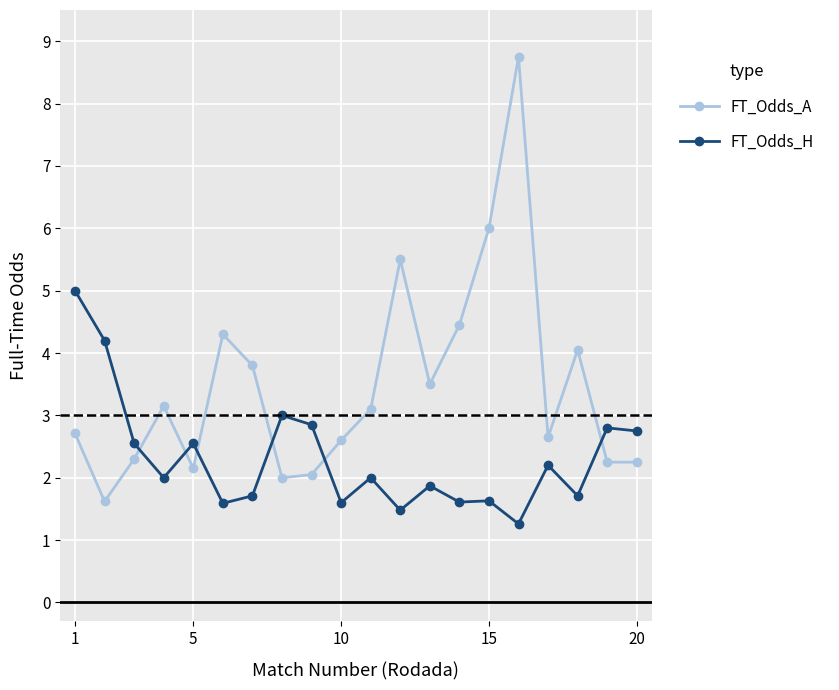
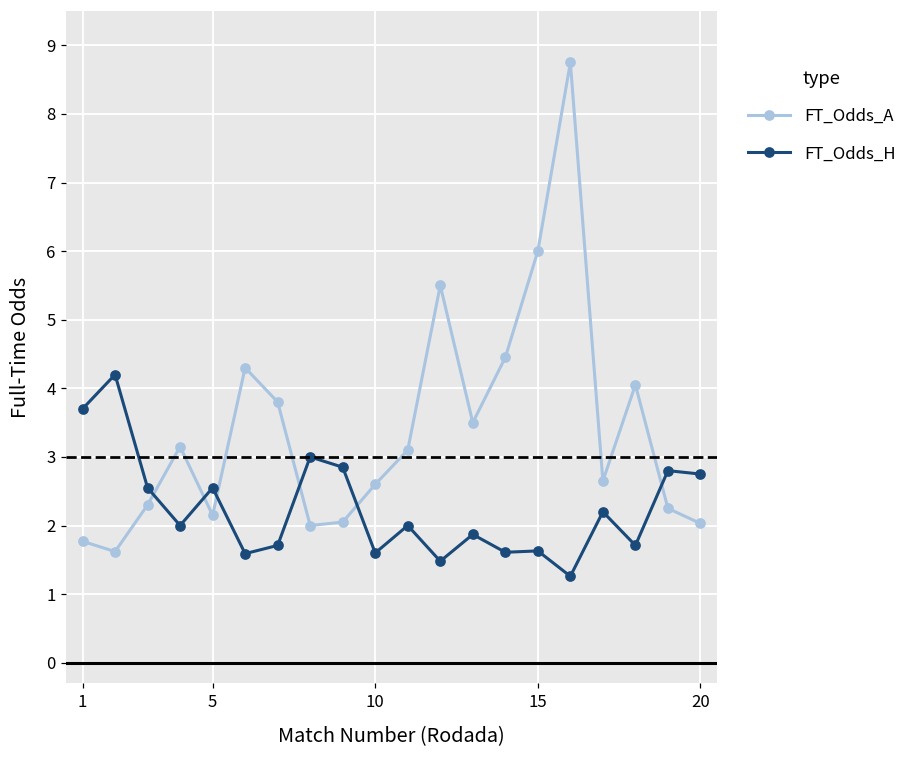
FT_Odds_A, 1: 2.7 -> 1.8
FT_Odds_H, 1: 5.0 -> 3.7
FT_Odds_A, 20: 2.3 -> 2.0
